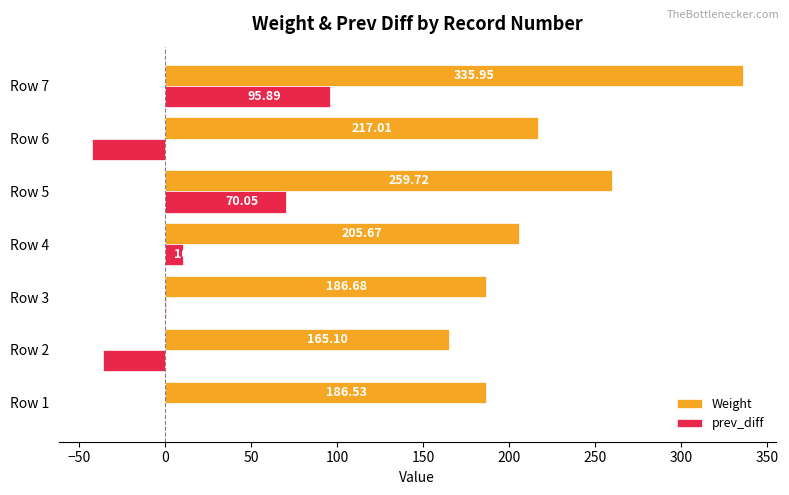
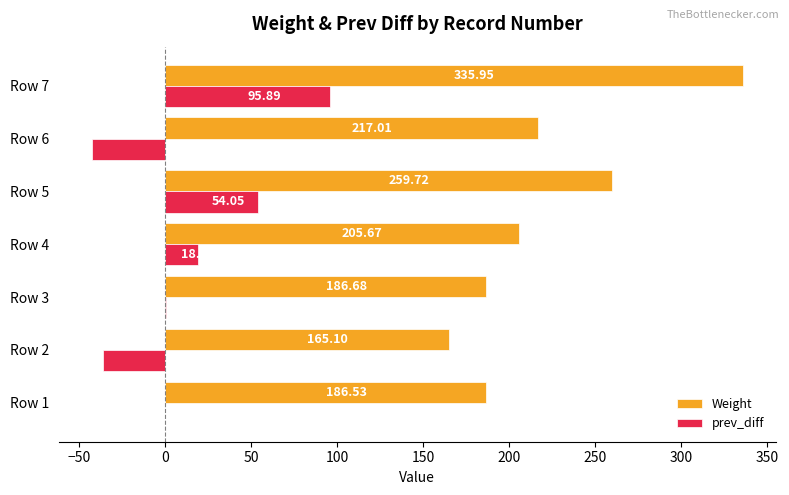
prev_diff, Row 5: 70.05 -> 54.05
prev_diff, Row 4: 10 -> 19
